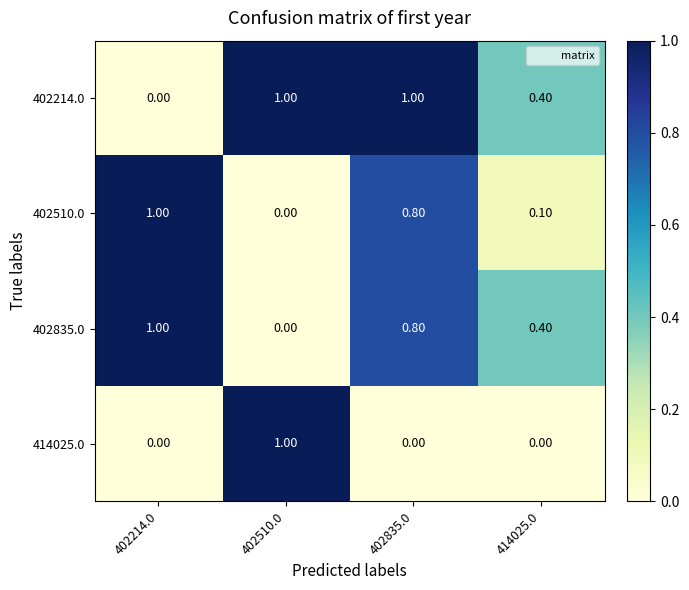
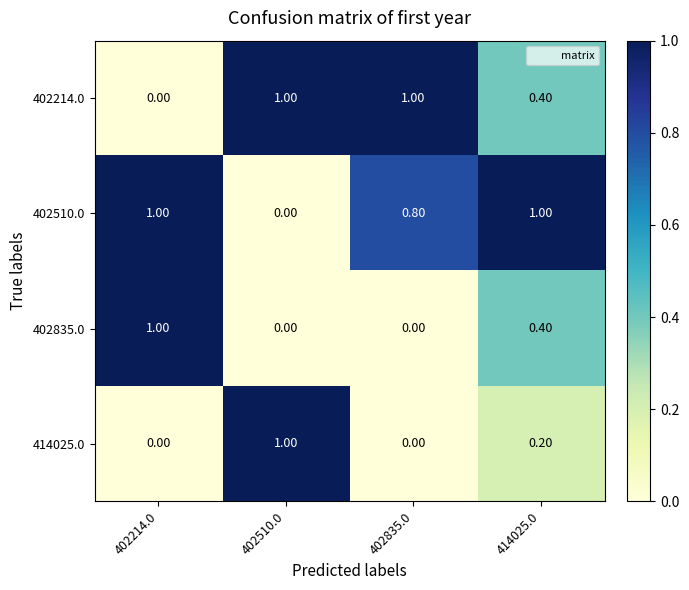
402510.0, 414025.0: 0.10 -> 1.00
402835.0, 402835.0: 0.80 -> 0.00
414025.0, 414025.0: 0.00 -> 0.20
